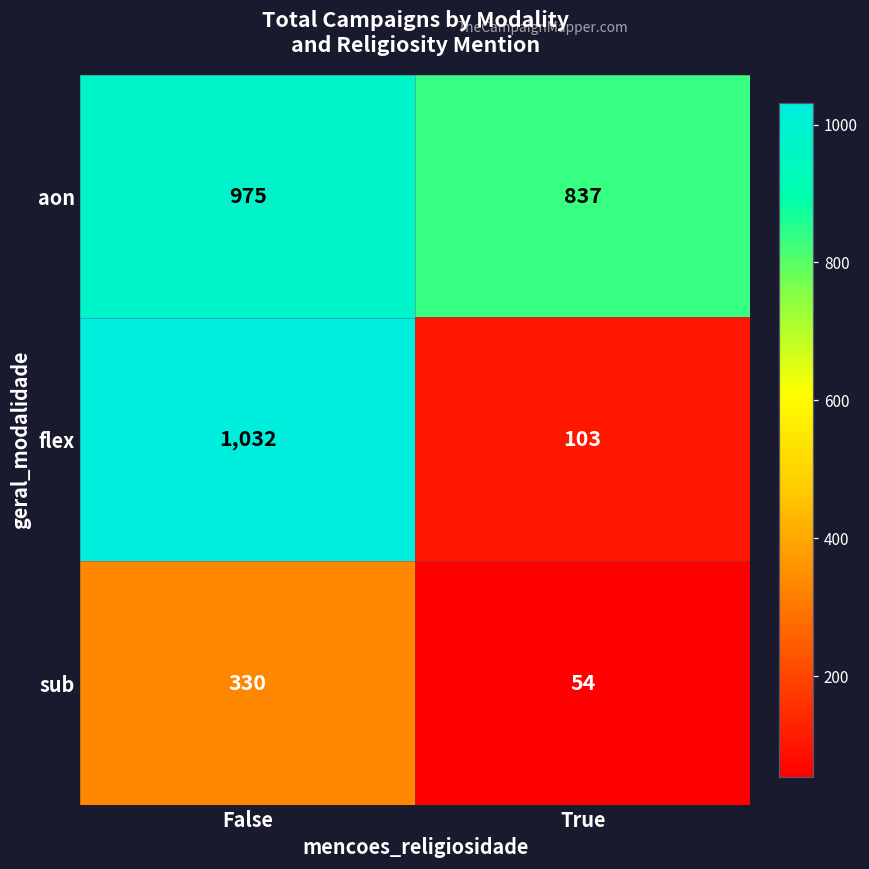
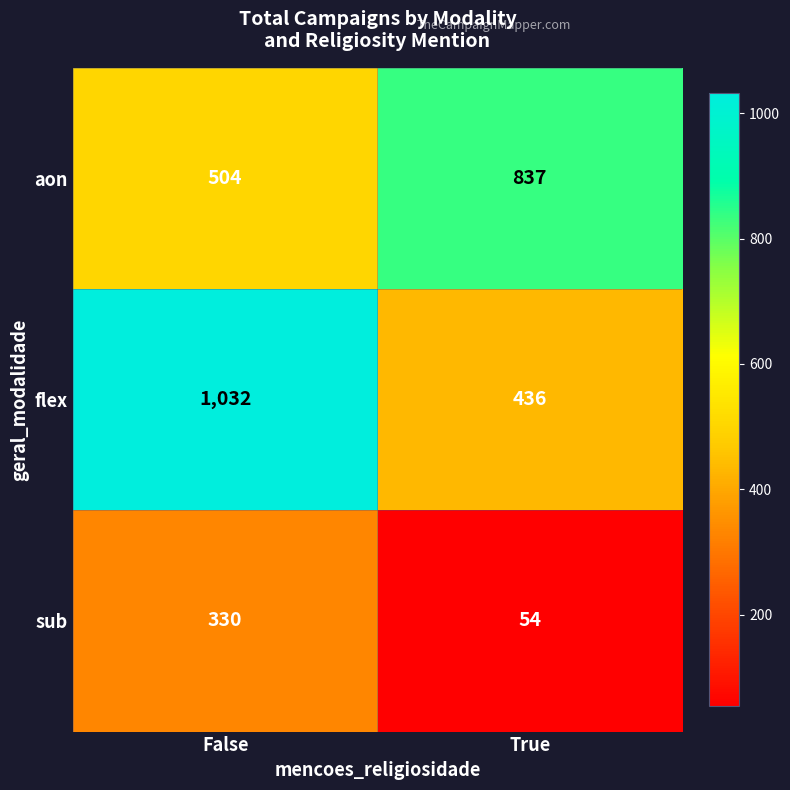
aon, False: 975 -> 504
flex, True: 103 -> 436
